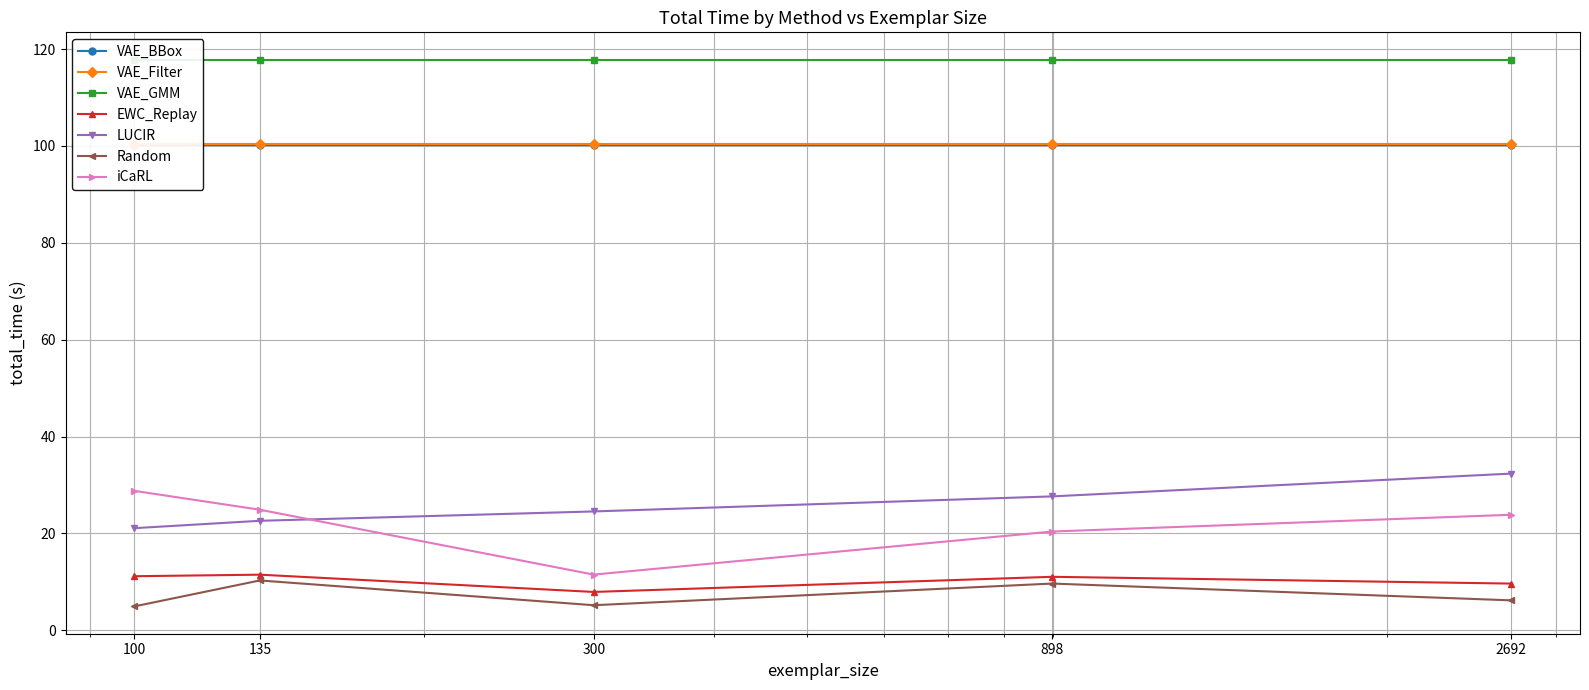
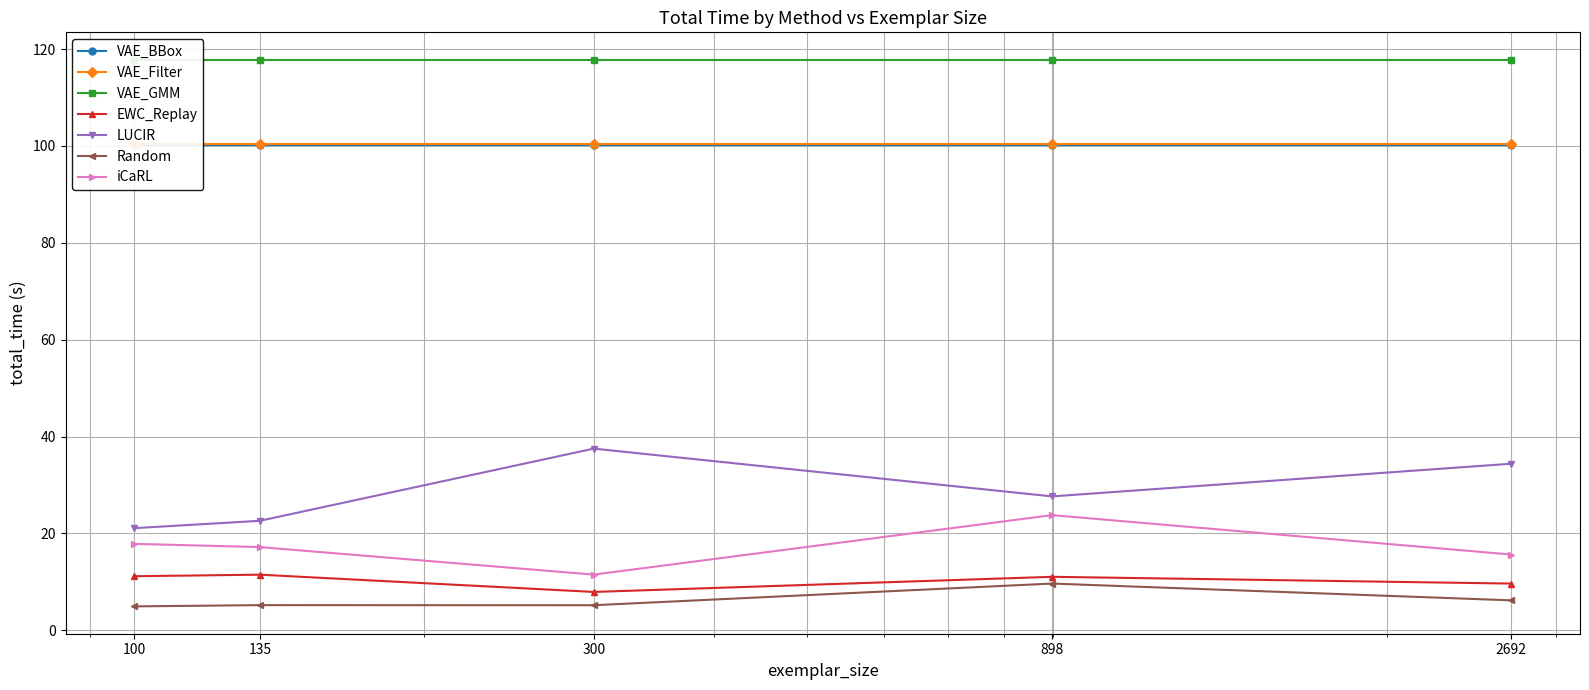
iCaRL, 100: 29 -> 18
Random, 135: 10 -> 5
iCaRL, 135: 25 -> 17
LUCIR, 300: 25 -> 38
iCaRL, 898: 20 -> 24
LUCIR, 2692: 32 -> 34
iCaRL, 2692: 24 -> 16
